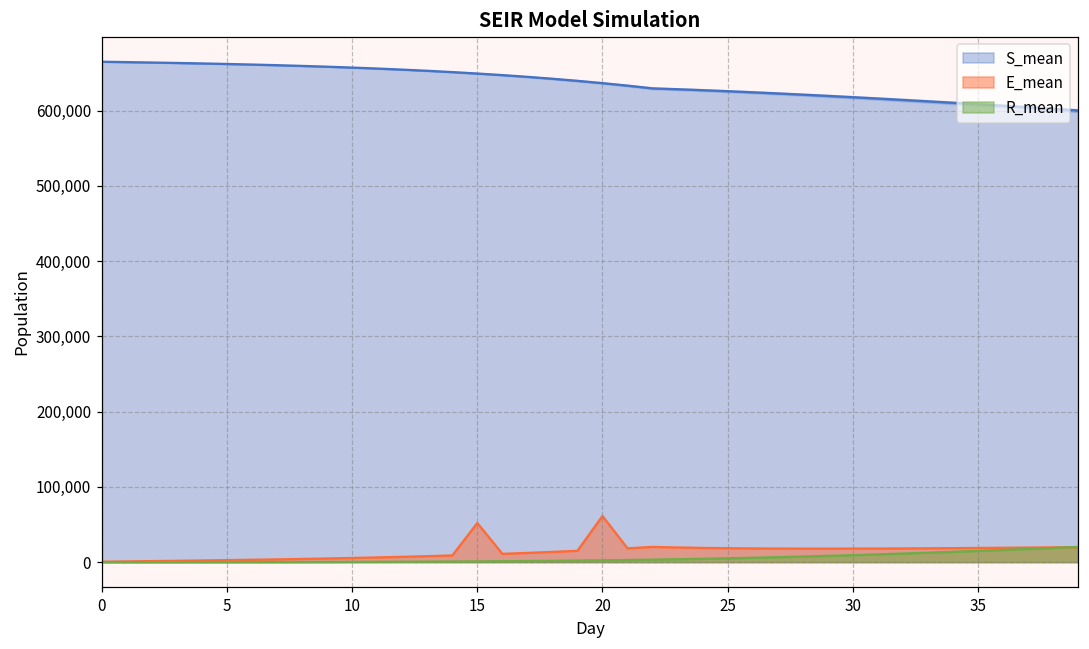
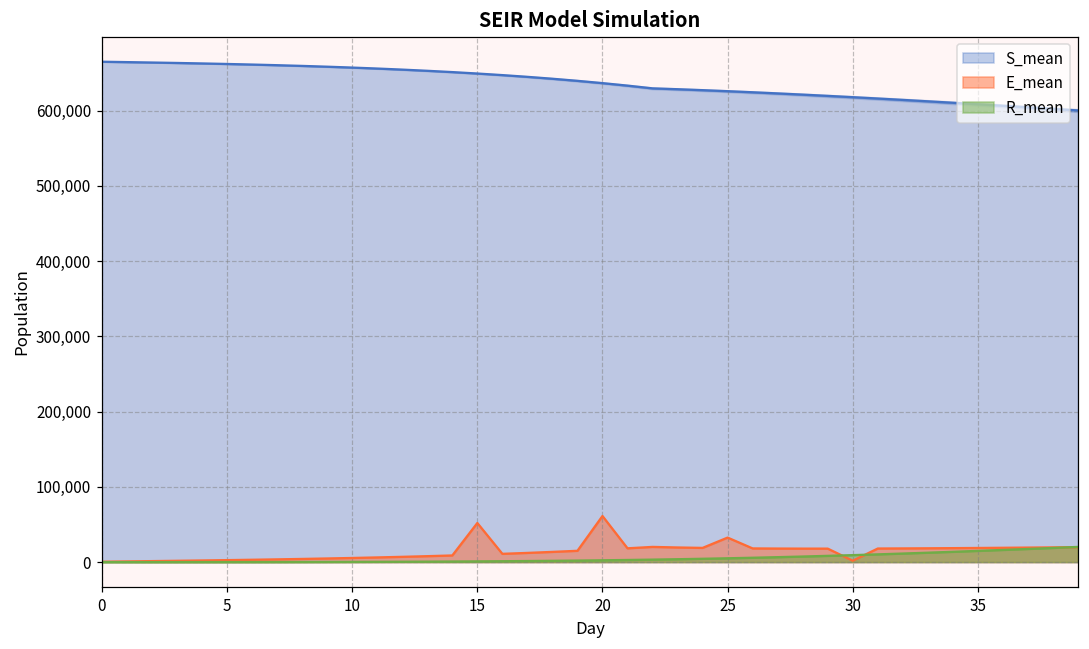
E_mean, 25: 20,000 -> 30,000
E_mean, 30: 20,000 -> 0
